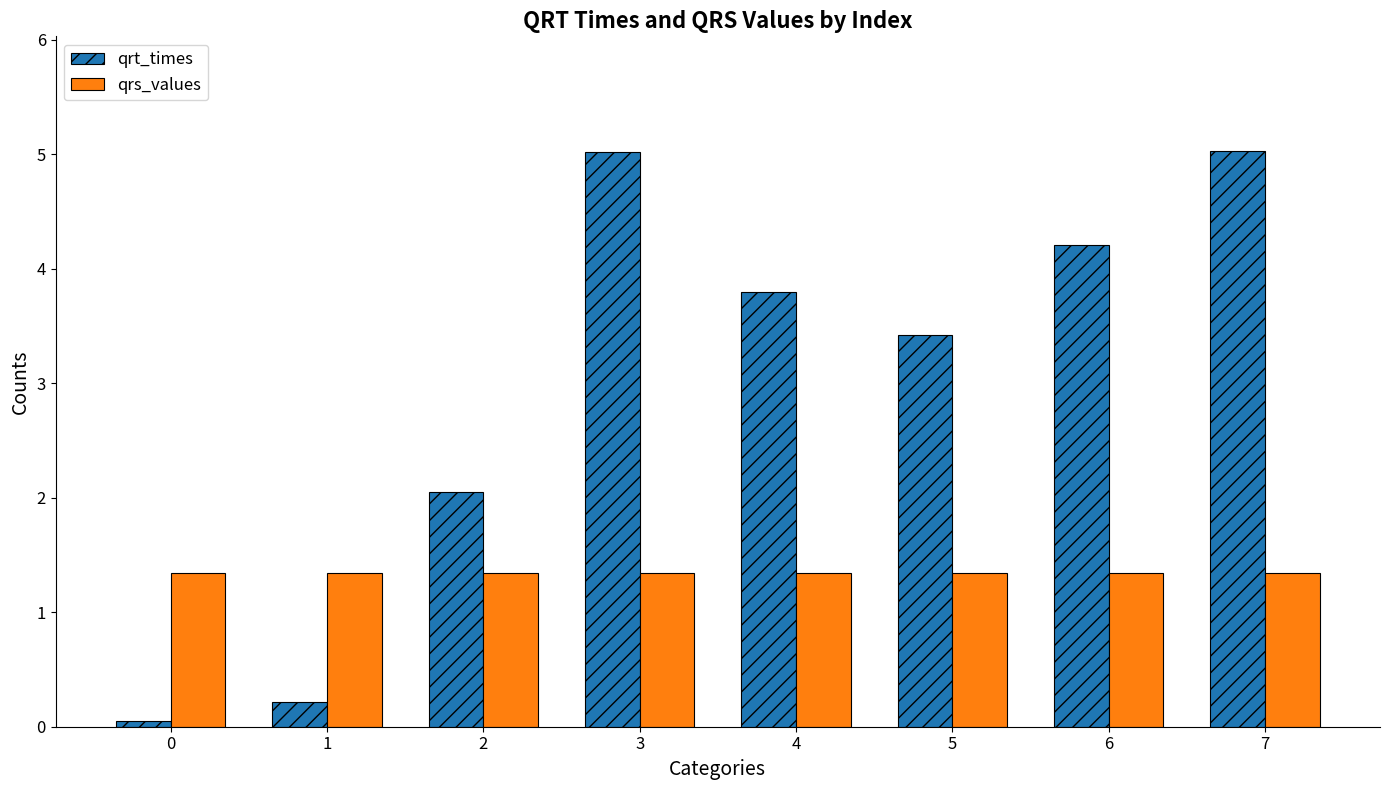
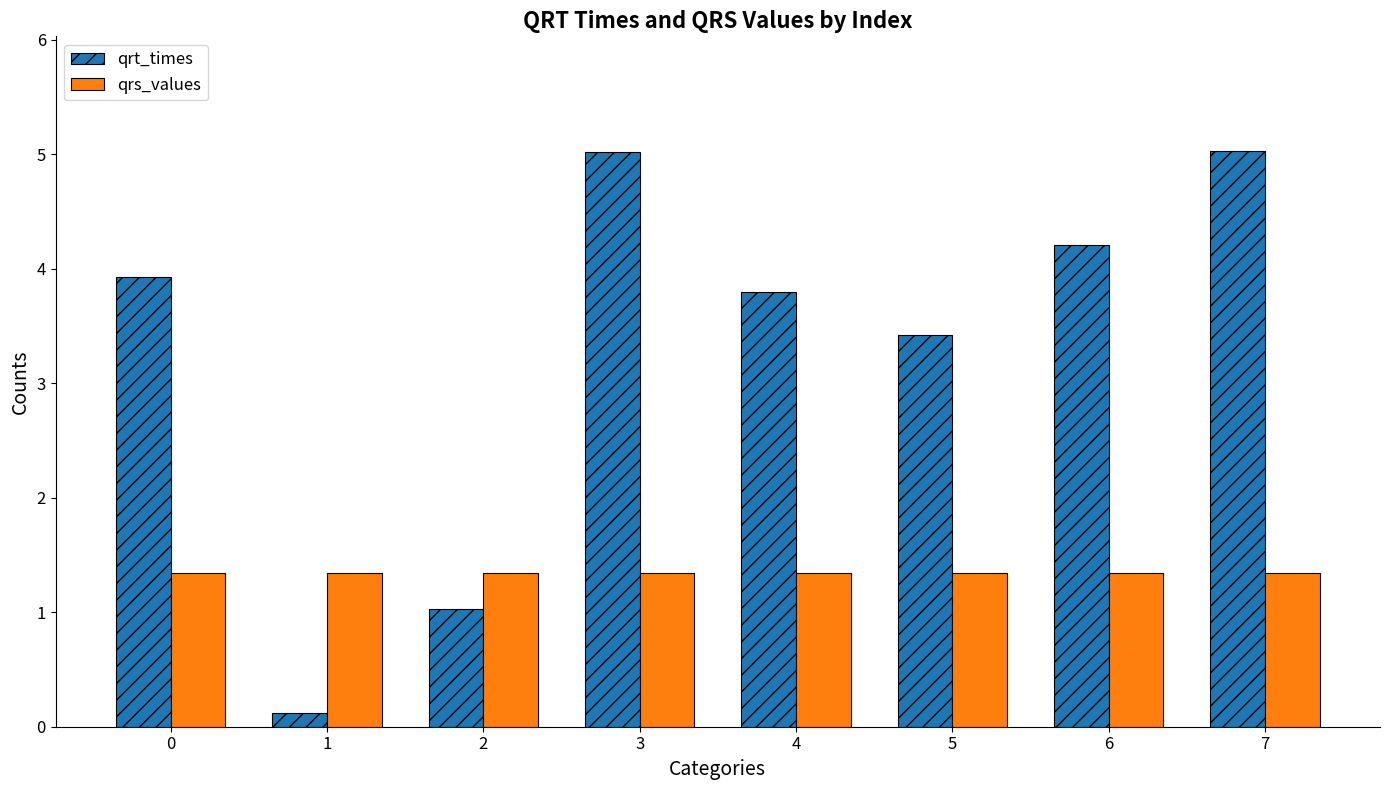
qrt_times, 0: 0.05 -> 3.93
qrt_times, 1: 0.21 -> 0.12
qrt_times, 2: 2.05 -> 1.03
